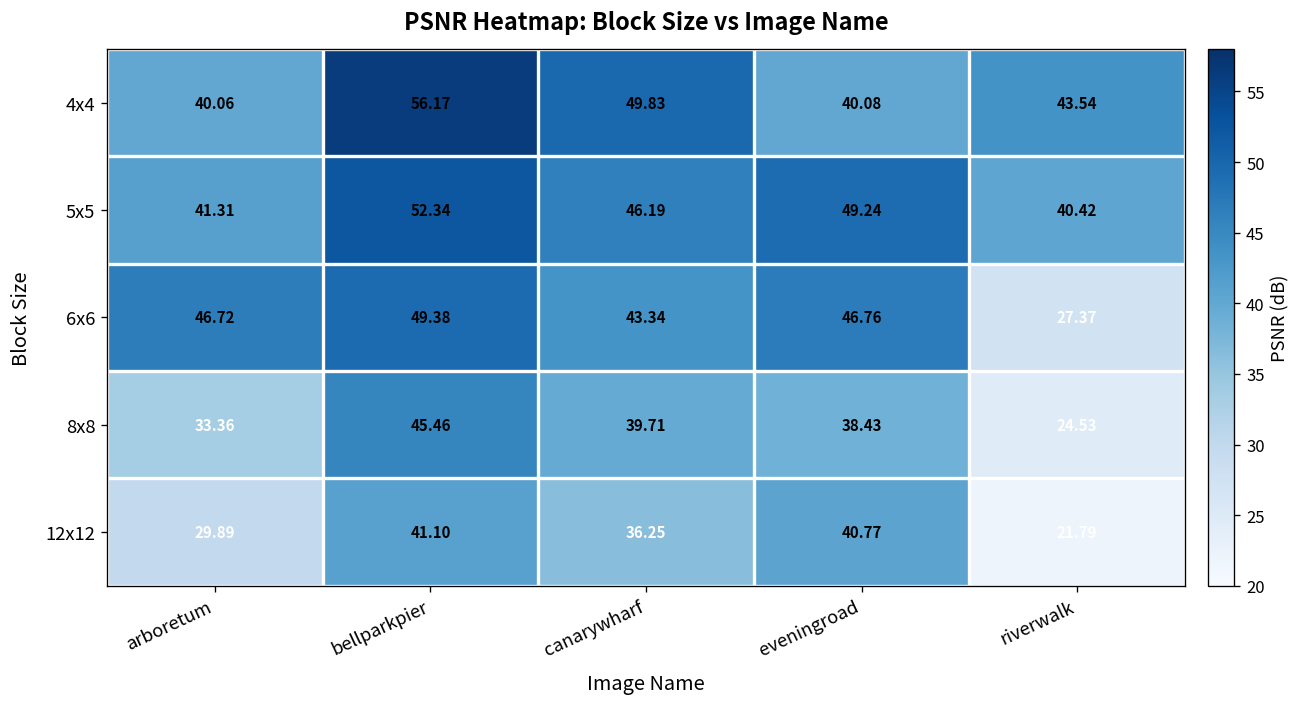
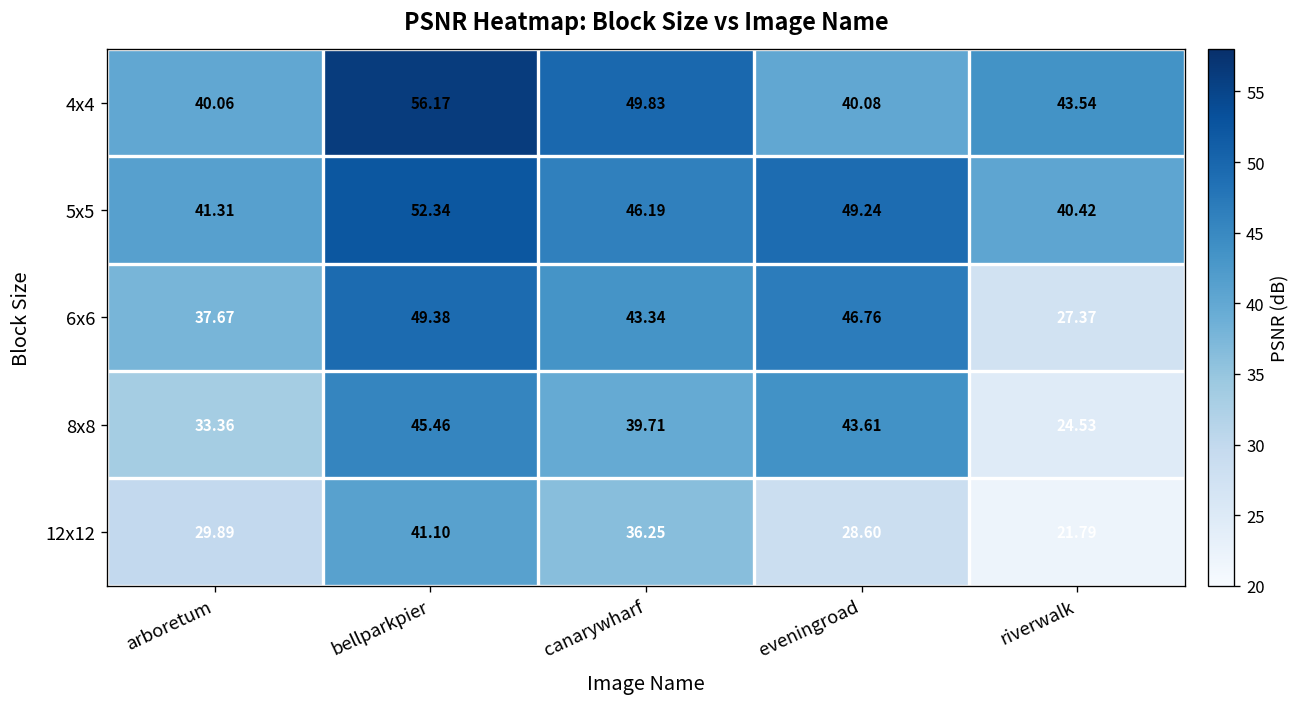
6x6, arboretum: 46.72 -> 37.67
8x8, eveningroad: 38.43 -> 43.61
12x12, eveningroad: 40.77 -> 28.60
